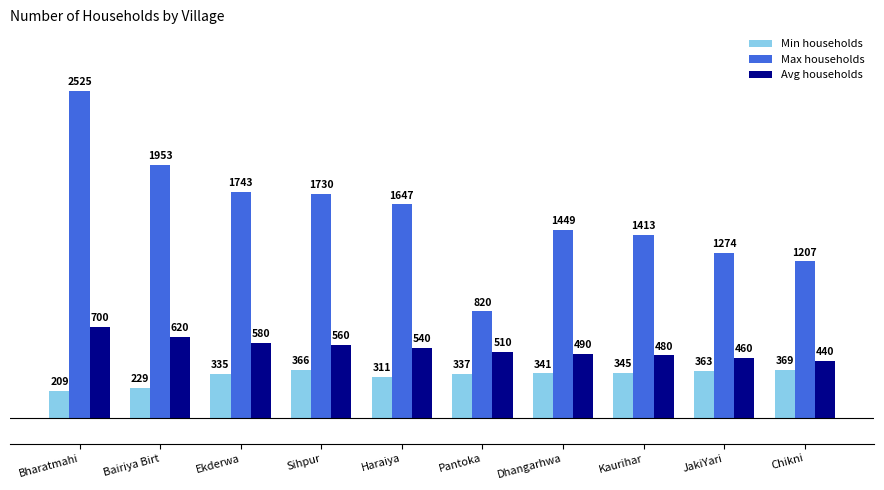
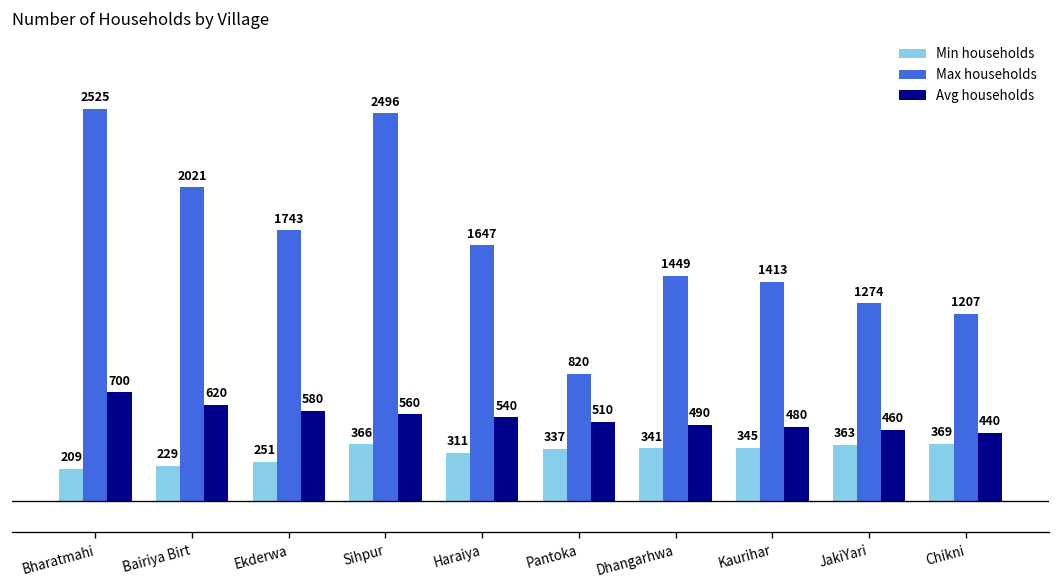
Max households, Bairiya Birt: 1953 -> 2021
Min households, Ekderwa: 335 -> 251
Max households, Sihpur: 1730 -> 2496
